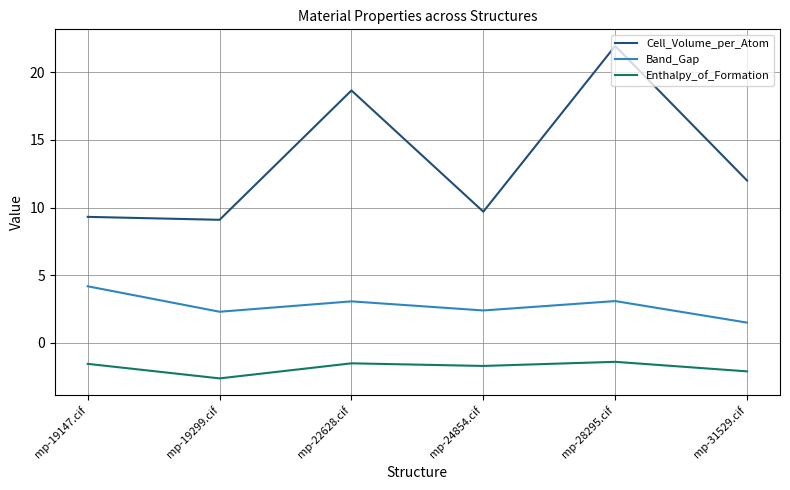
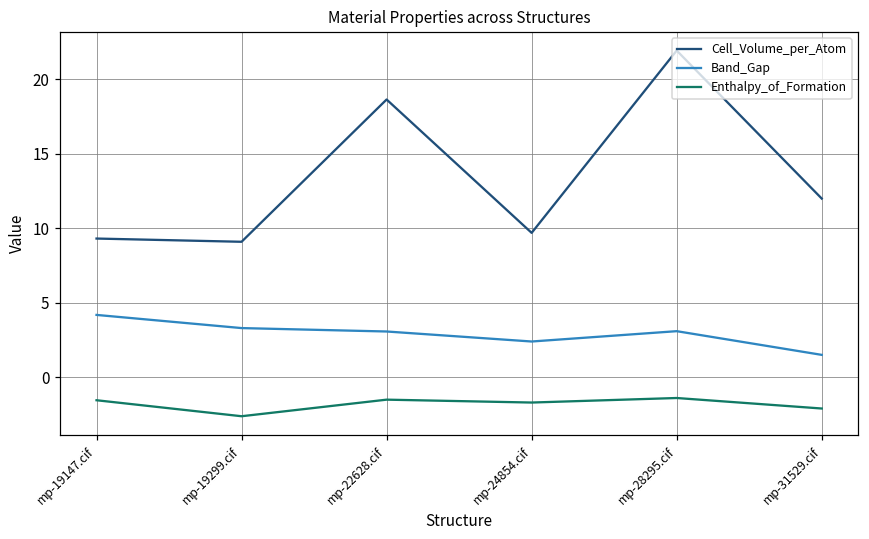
Band_Gap, mp-19299.cif: 2.3 -> 3.3
